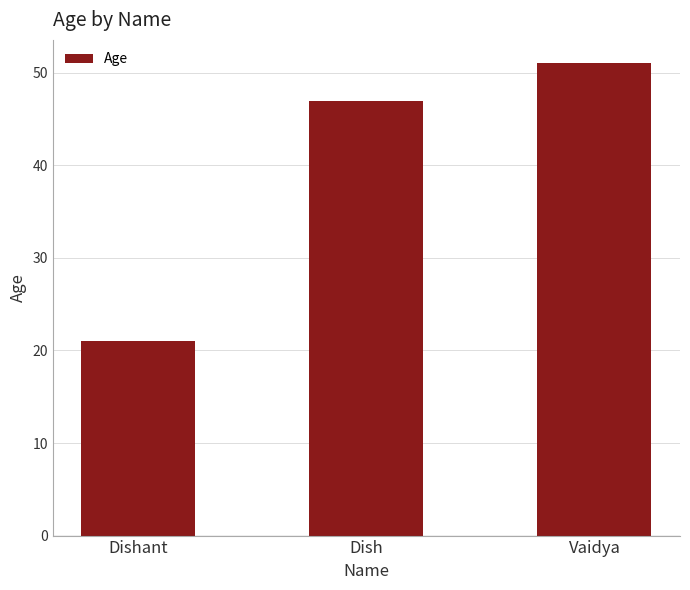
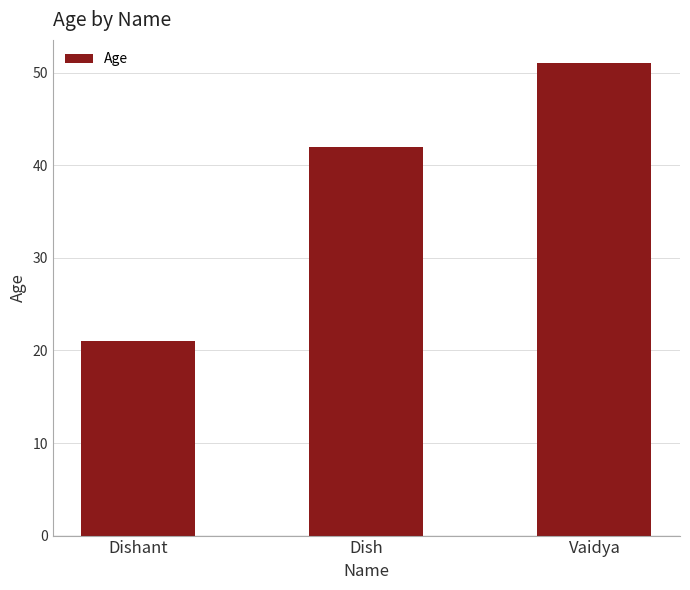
Dish: 47 -> 42
